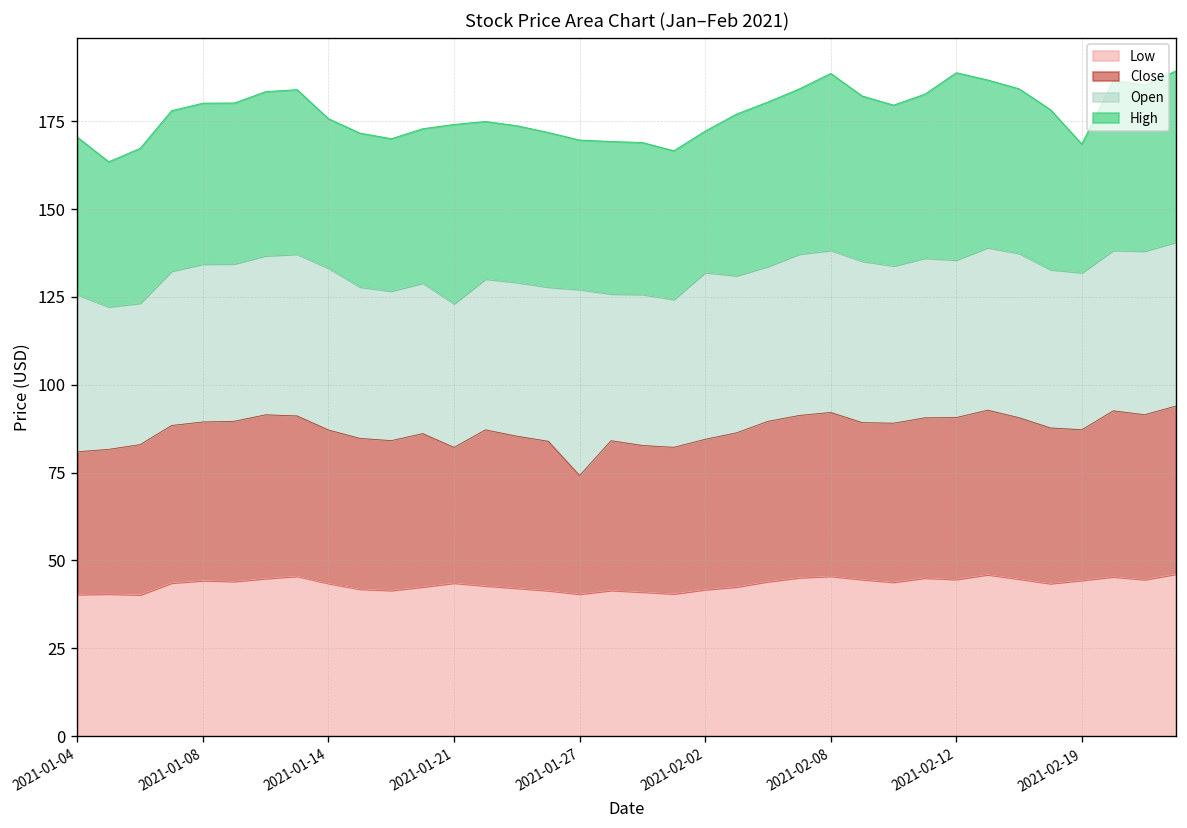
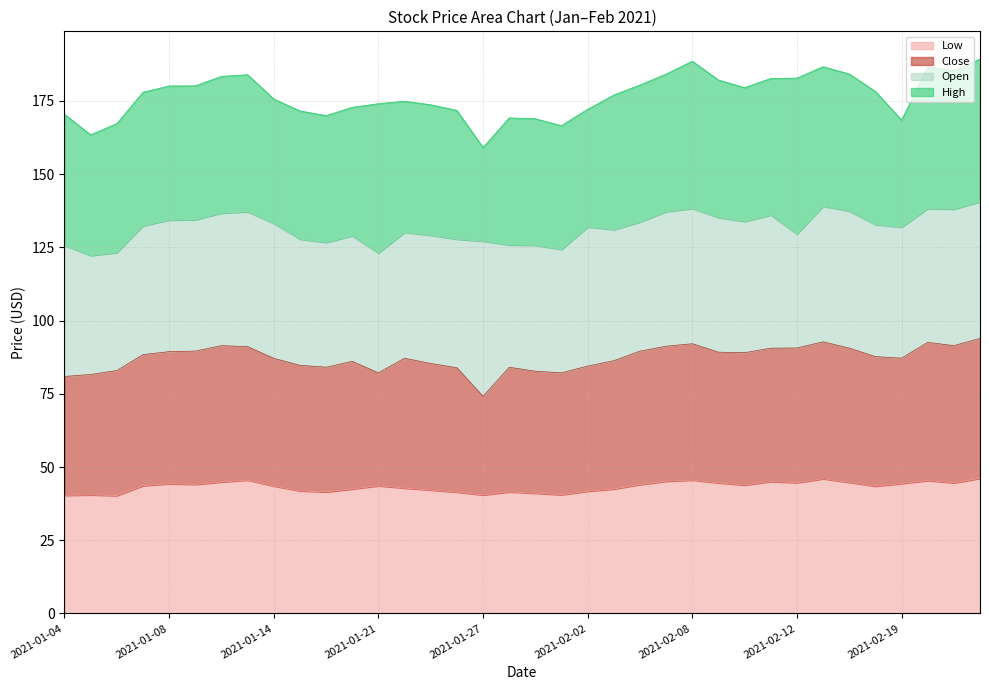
High, 2021-01-27: 43 -> 32
Open, 2021-02-12: 45 -> 39
